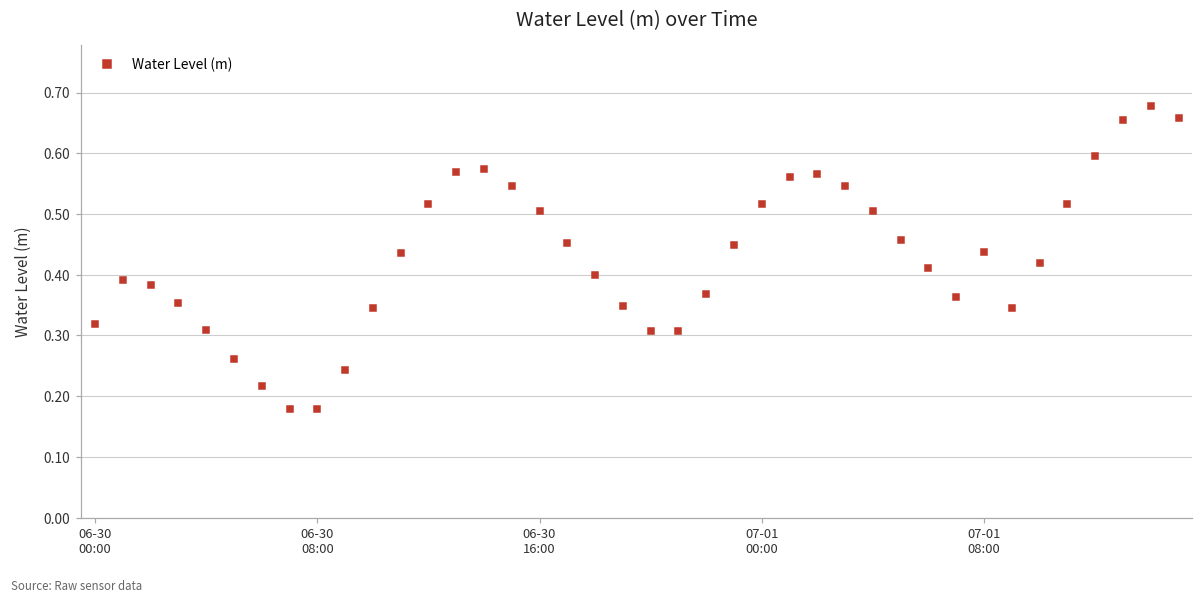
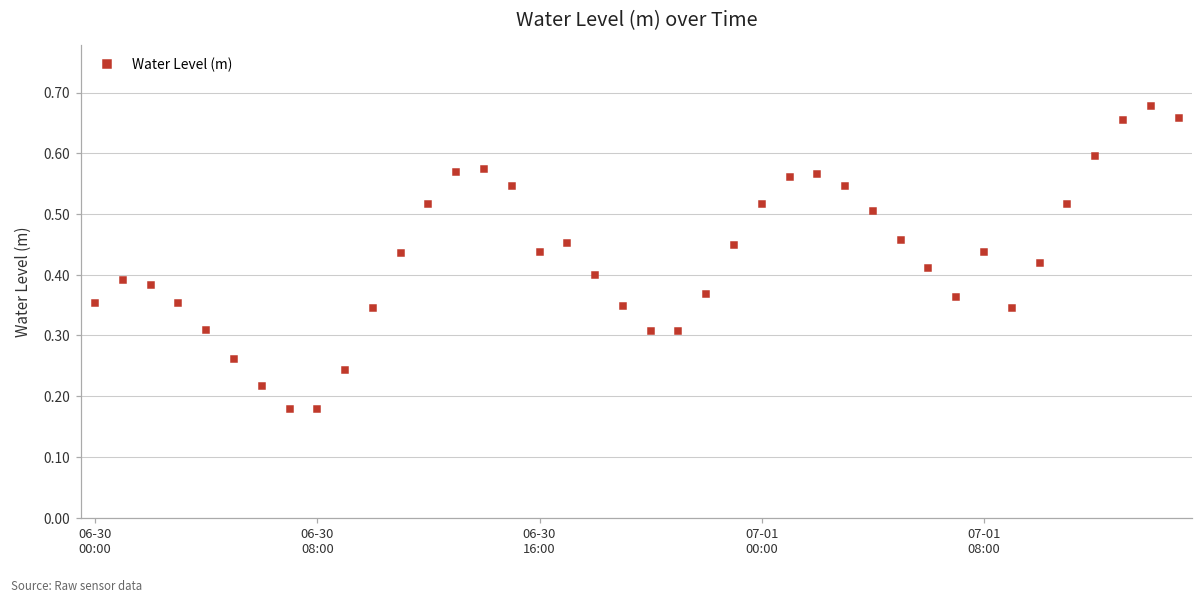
06-30 00:00: 0.32 -> 0.35
06-30 16:00: 0.51 -> 0.44
